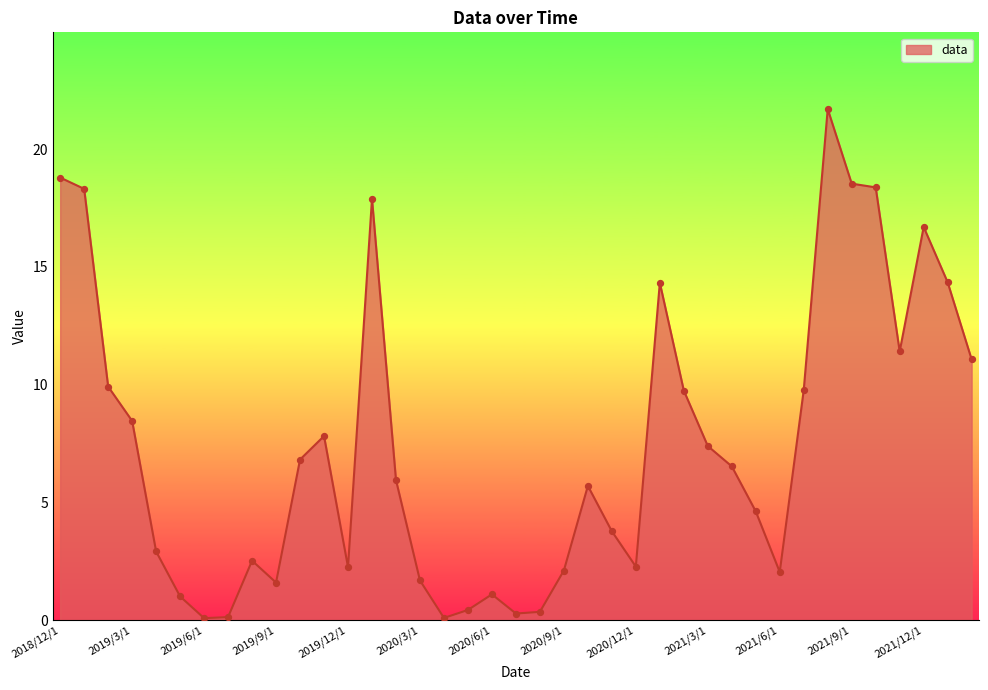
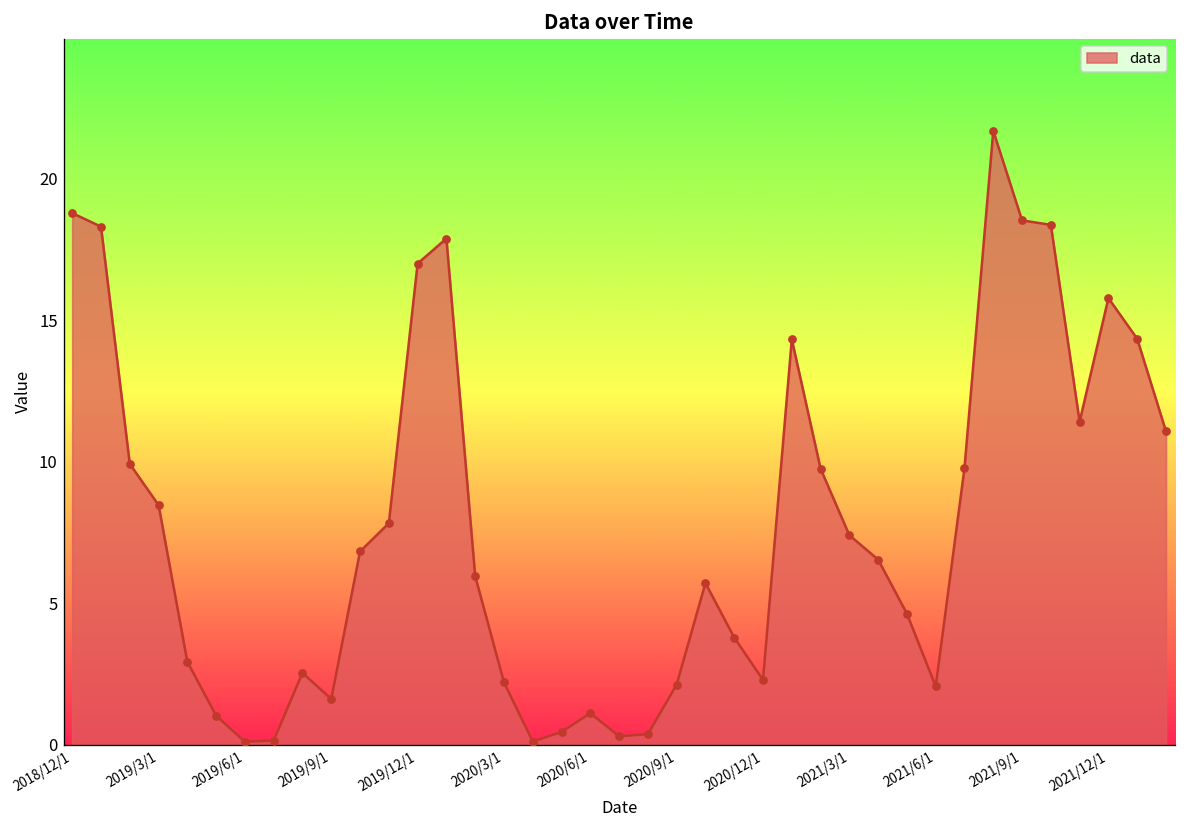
2019/12/1: 2.3 -> 17.0
2020/3/1: 1.7 -> 2.2
2021/12/1: 16.7 -> 15.8
